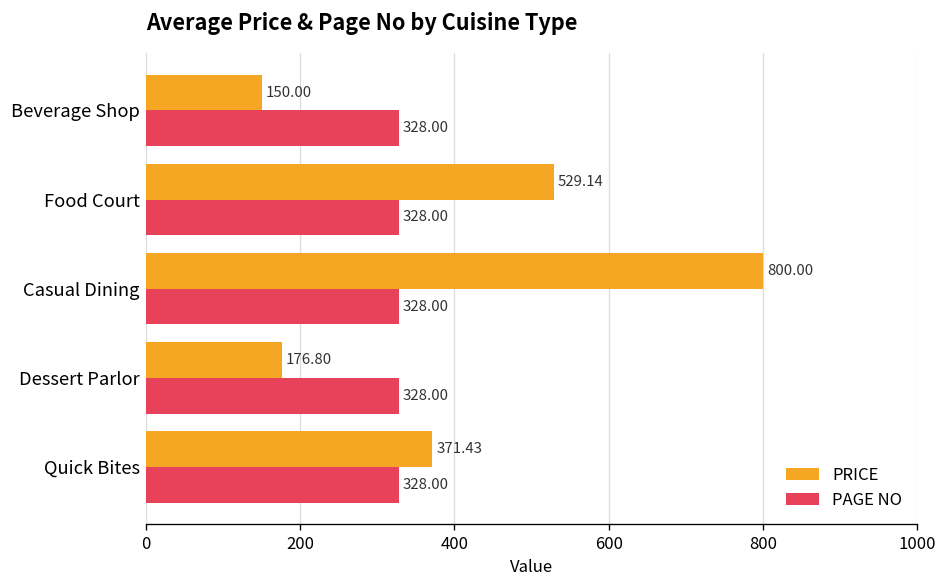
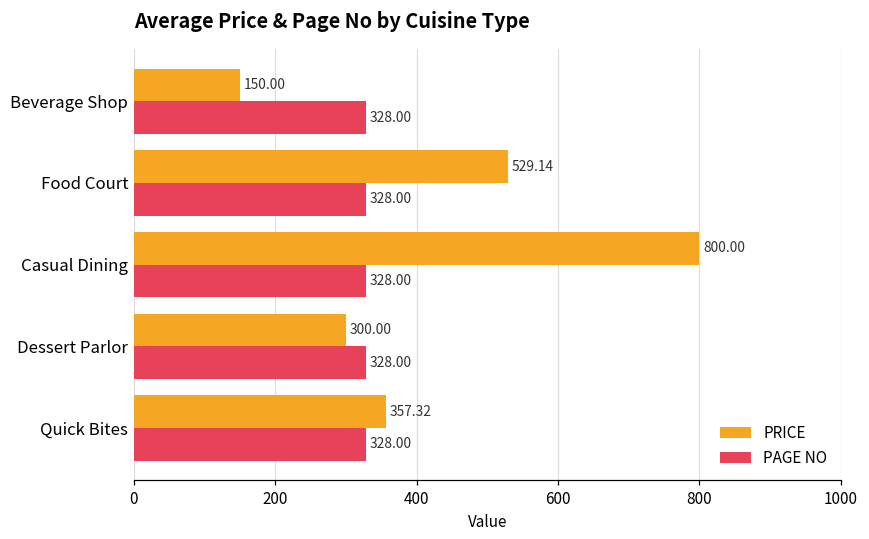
PRICE, Dessert Parlor: 176.80 -> 300.00
PRICE, Quick Bites: 371.43 -> 357.32
